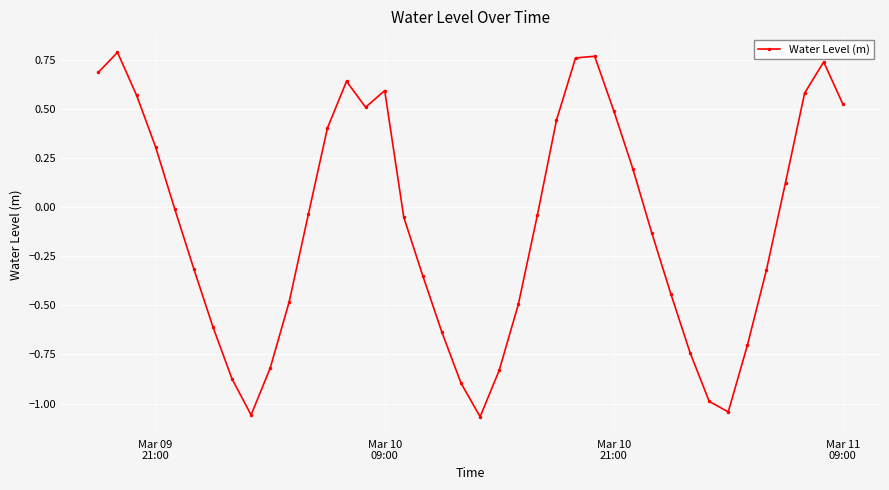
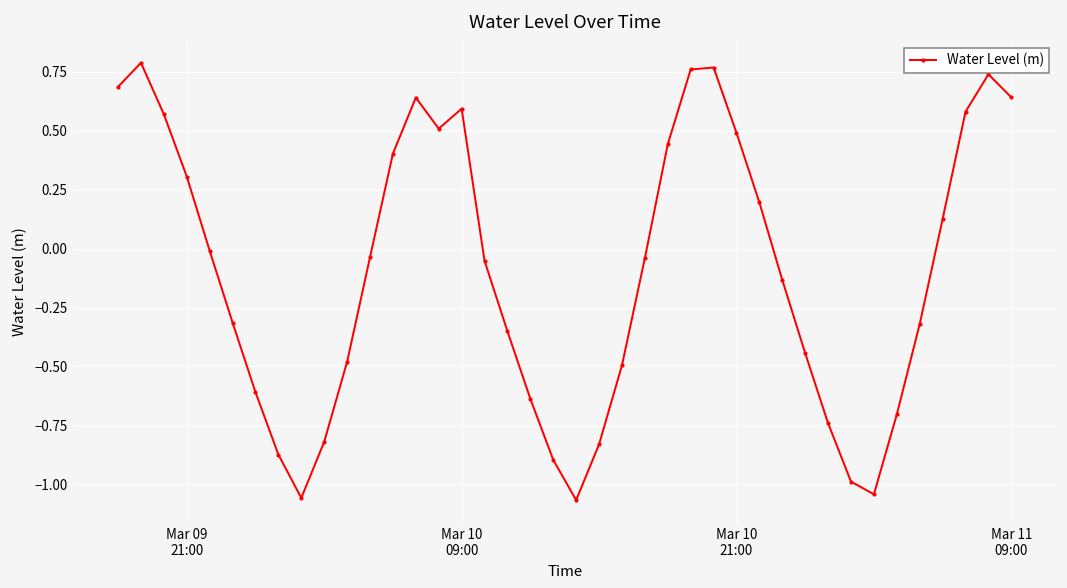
Mar 11 09:00: 0.53 -> 0.64
